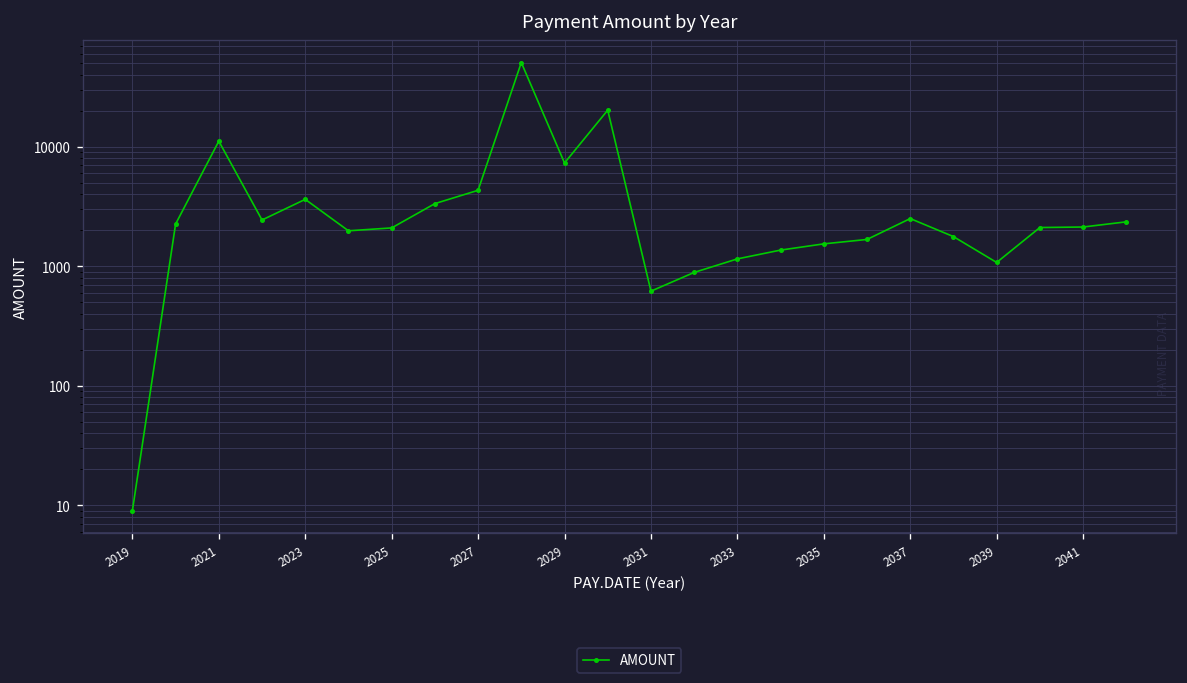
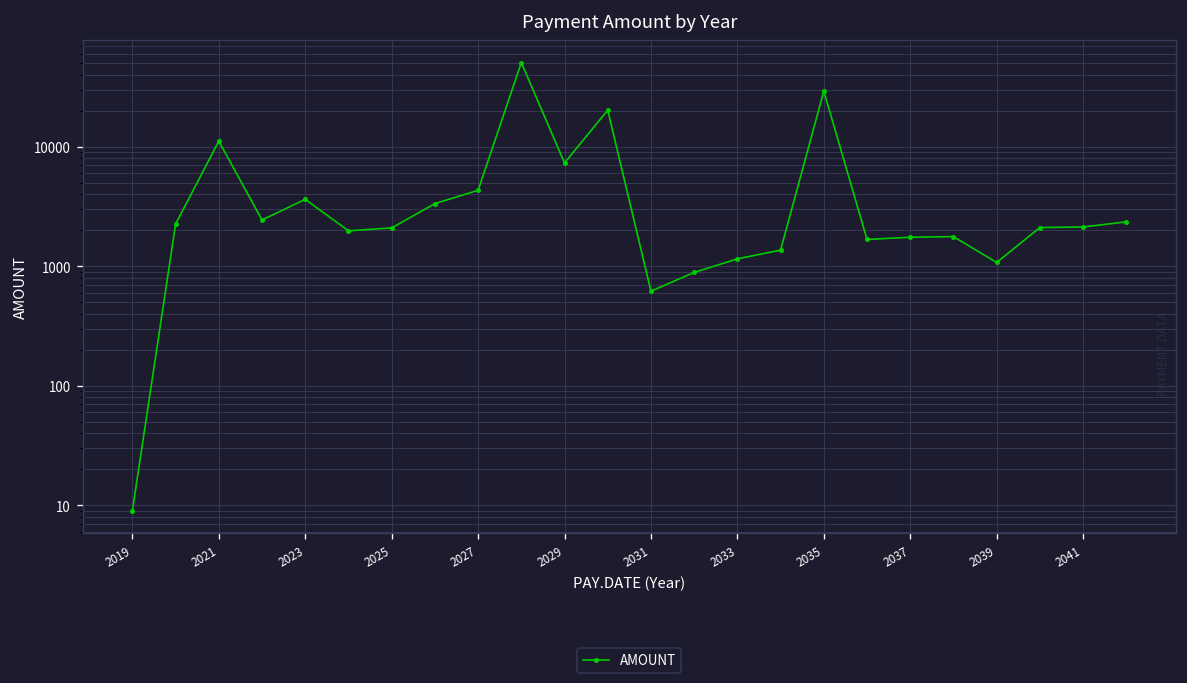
2035: 1500 -> 29000
2037: 2500 -> 1800
